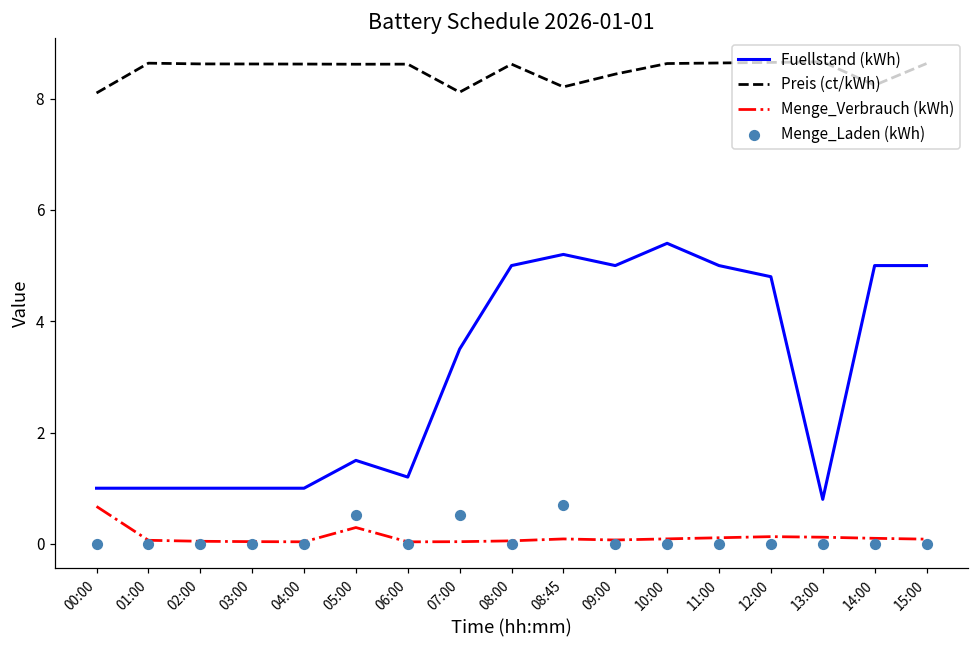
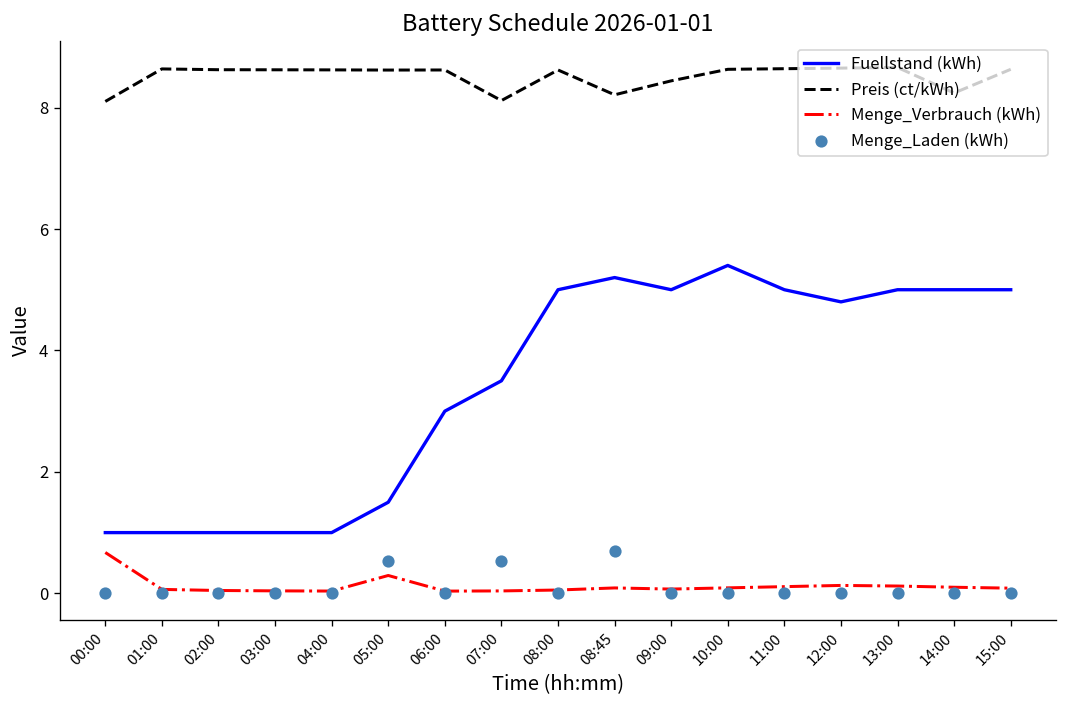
Fuellstand (kWh), 06:00: 1.2 -> 3.0
Fuellstand (kWh), 13:00: 0.8 -> 5.0
